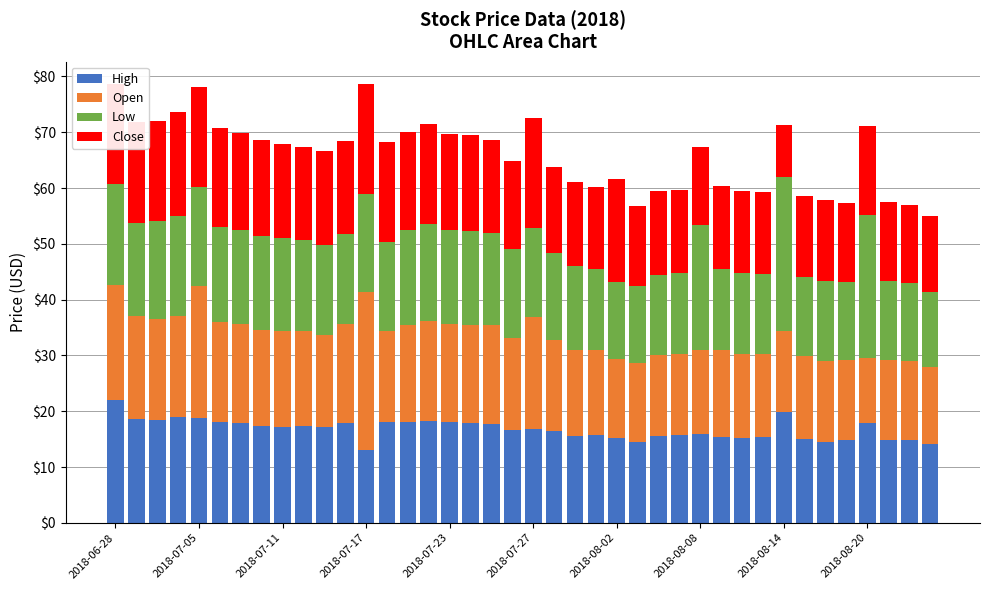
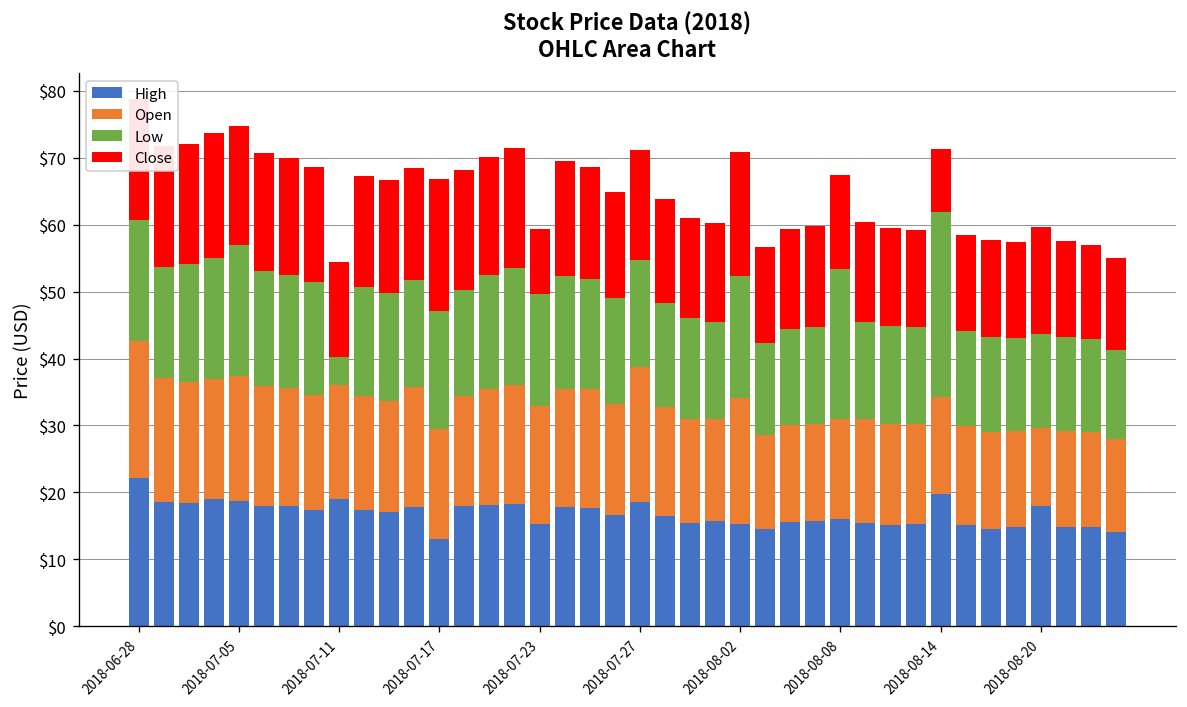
Open, 2018-07-05: $24 -> $19
Low, 2018-07-05: $18 -> $20
High, 2018-07-11: $17 -> $19
Low, 2018-07-11: $17 -> $4
Close, 2018-07-11: $17 -> $14
Open, 2018-07-17: $28 -> $16
High, 2018-07-23: $18 -> $15
Close, 2018-07-23: $17 -> $10
High, 2018-07-27: $17 -> $19
Close, 2018-07-27: $20 -> $16
Open, 2018-08-02: $14 -> $19
Low, 2018-08-02: $14 -> $18
Low, 2018-08-20: $26 -> $14
